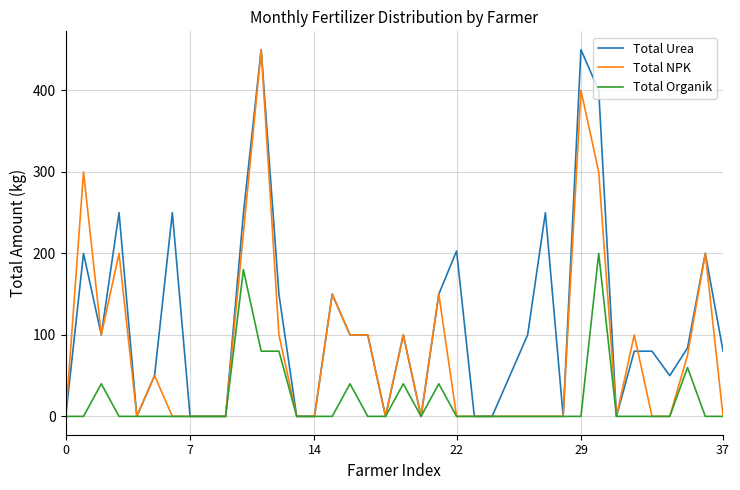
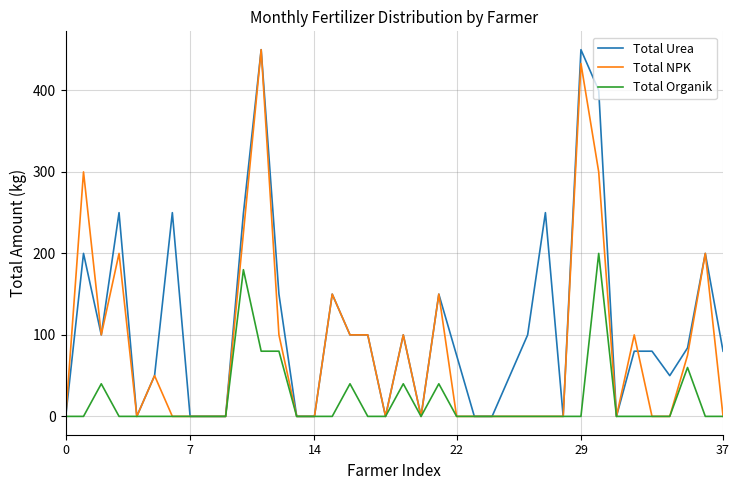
Total Urea, 22: 200 -> 80
Total NPK, 29: 400 -> 430
